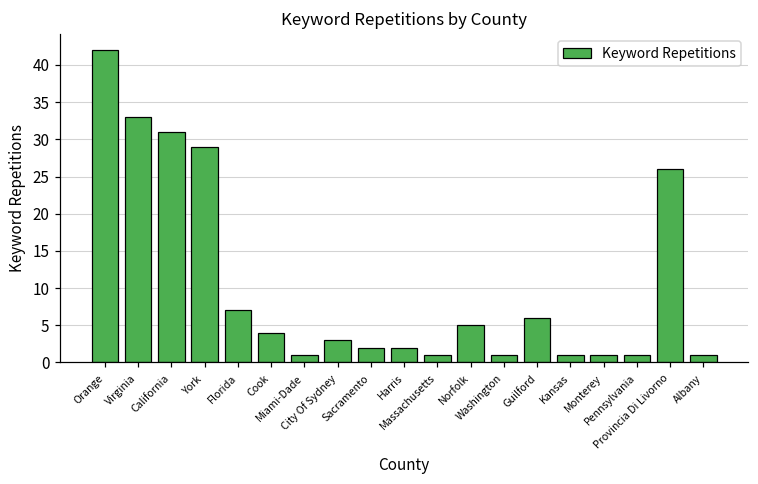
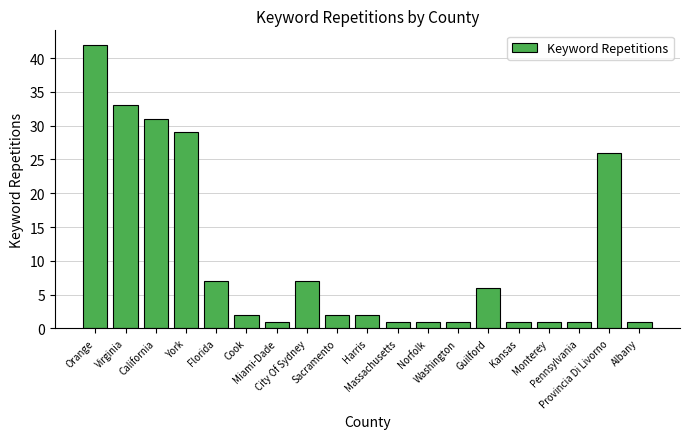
Cook: 4 -> 2
City Of Sydney: 3 -> 7
Norfolk: 5 -> 1
